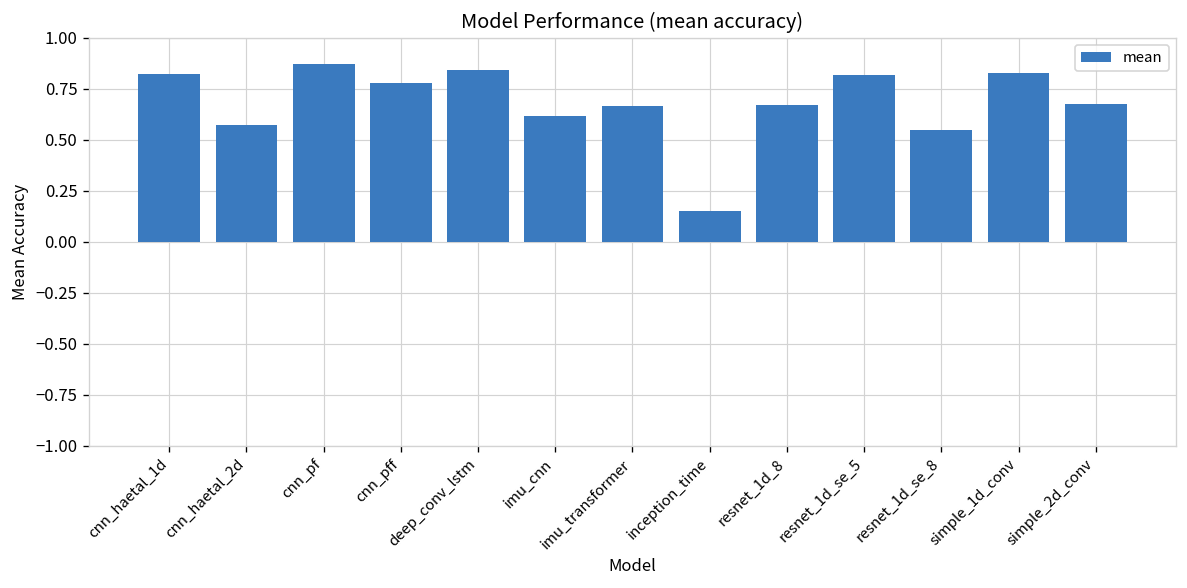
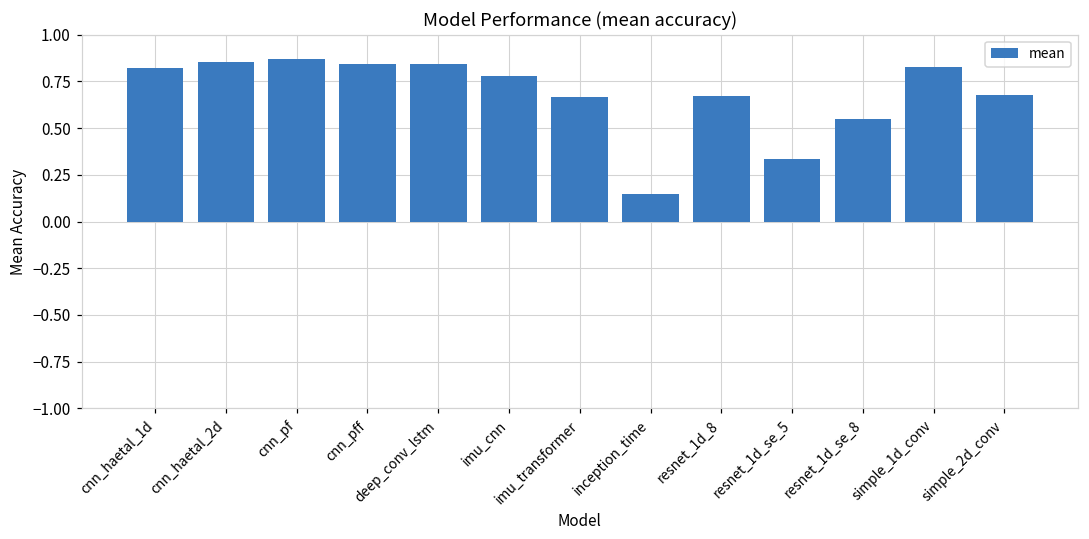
cnn_haetal_2d: 0.57 -> 0.85
cnn_pff: 0.78 -> 0.84
imu_cnn: 0.62 -> 0.78
resnet_1d_se_5: 0.82 -> 0.33
